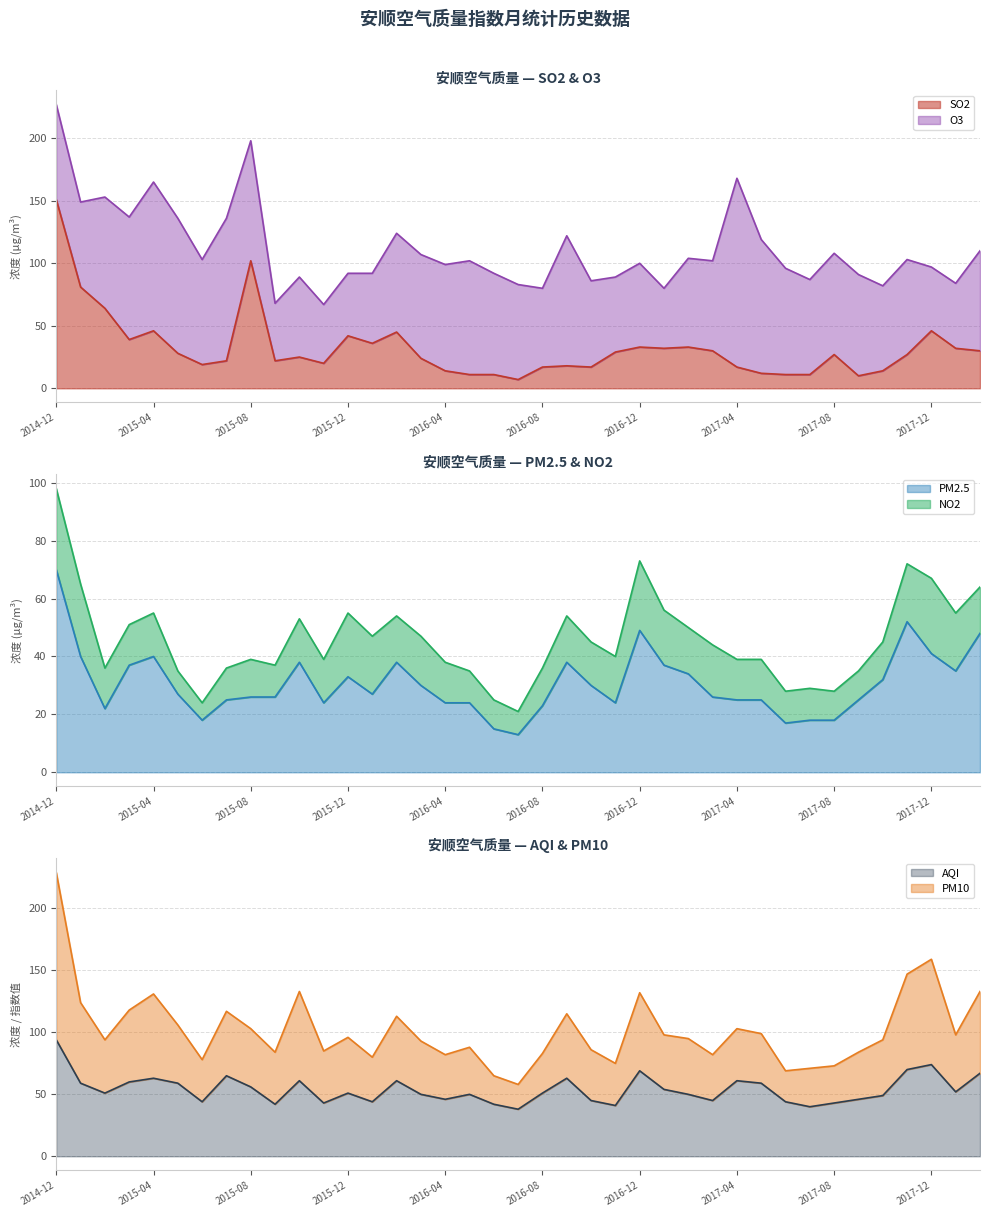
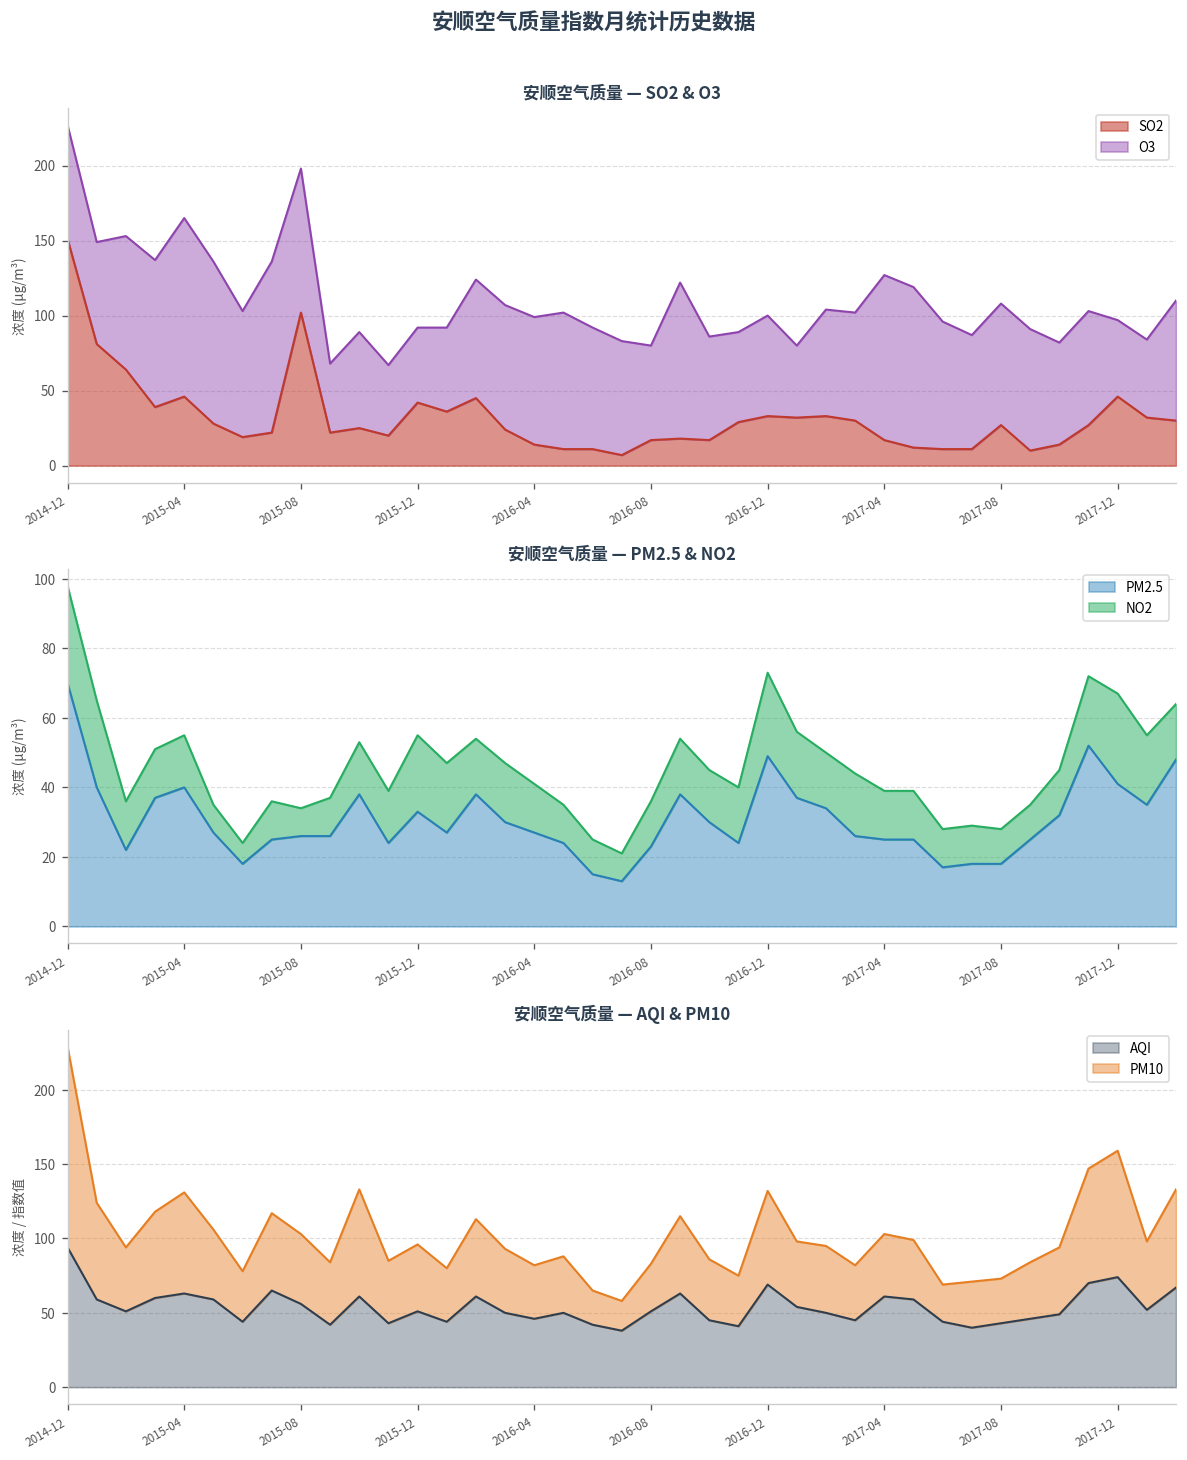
安顺空气质量 — SO2 & O3, O3, 2017-04: 151 -> 110
安顺空气质量 — PM2.5 & NO2, NO2, 2015-08: 13 -> 8
安顺空气质量 — PM2.5 & NO2, PM2.5, 2016-04: 24 -> 27
